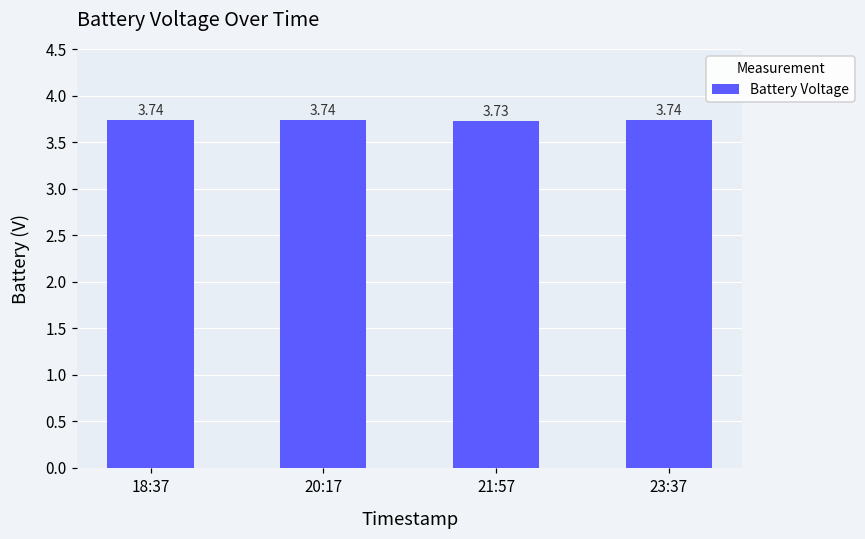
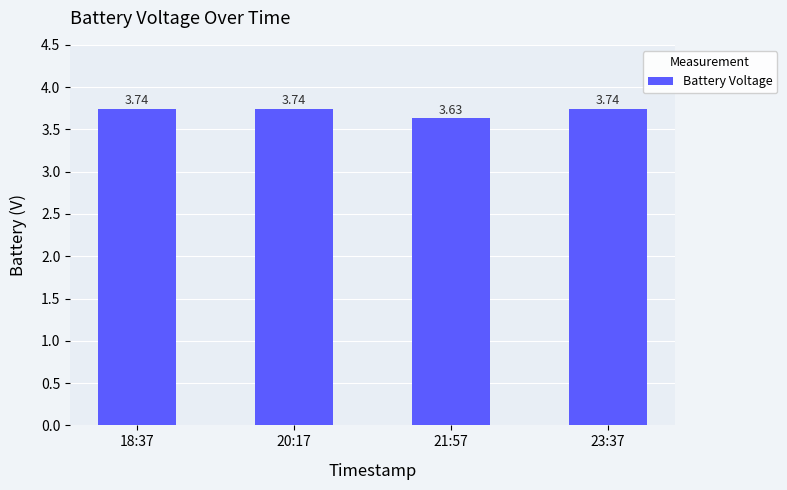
21:57: 3.73 -> 3.63
